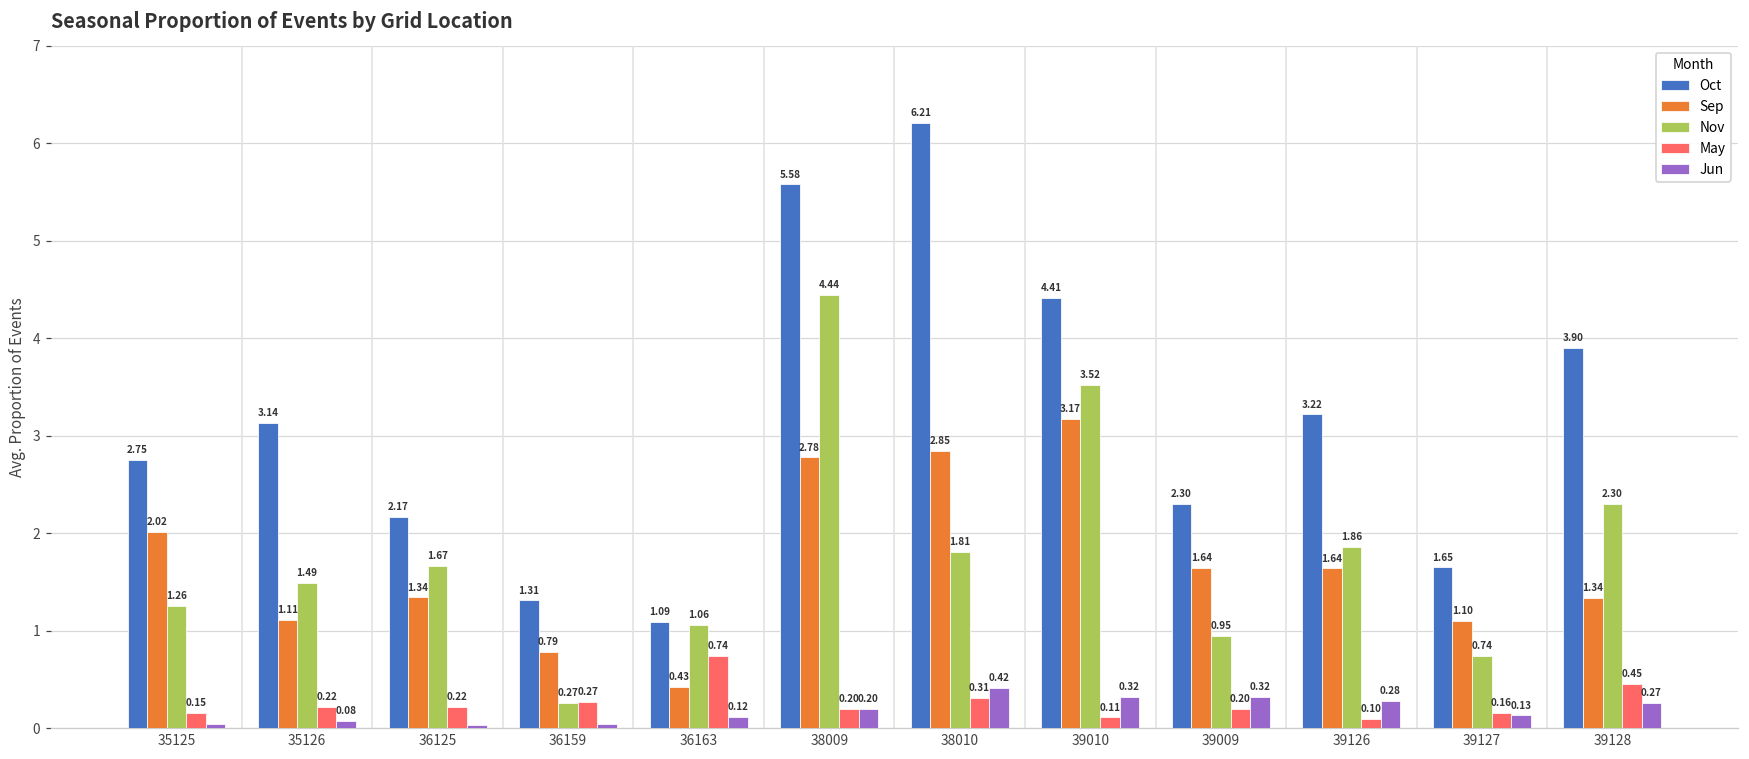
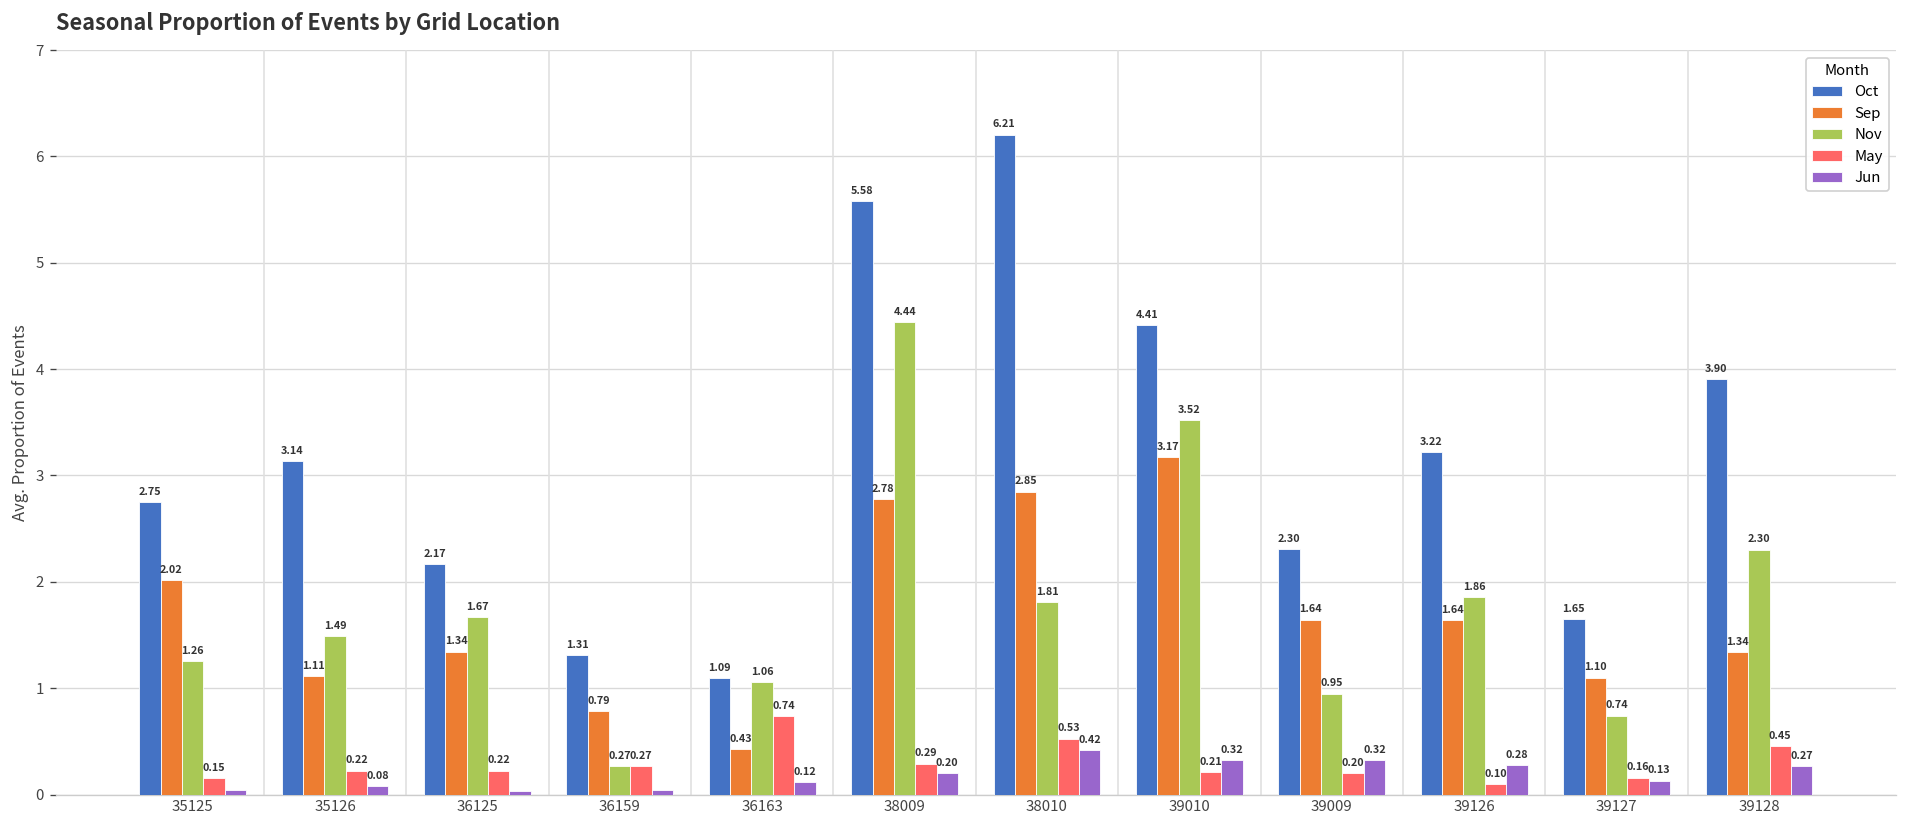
May, 38009: 0.20 -> 0.29
May, 38010: 0.31 -> 0.53
May, 39010: 0.11 -> 0.21
